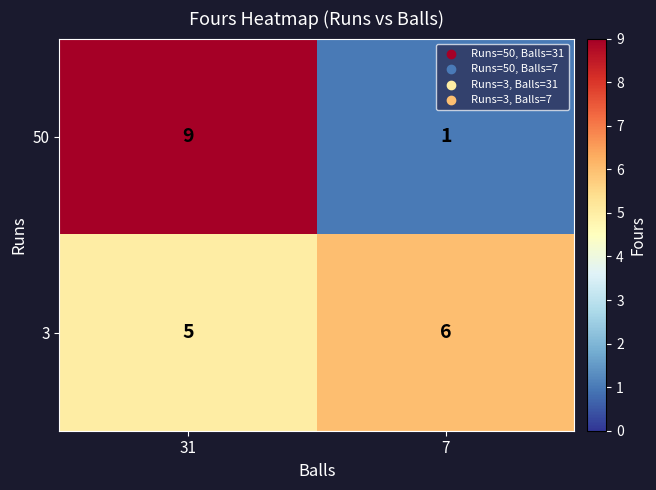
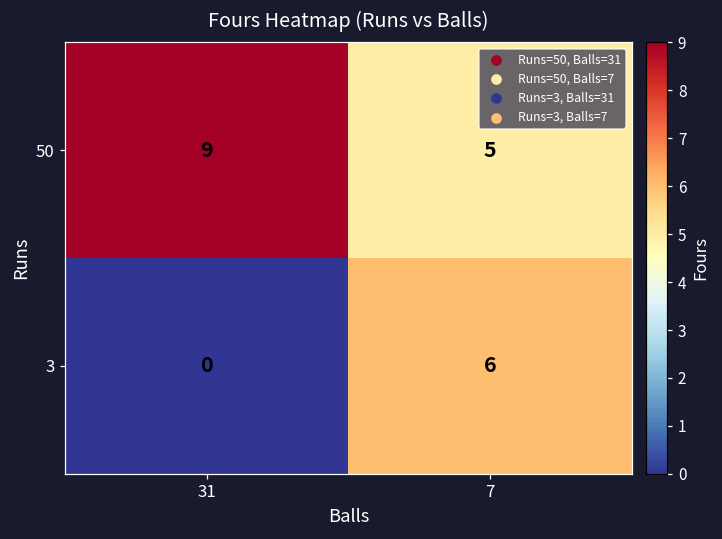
50, 7: 1 -> 5
3, 31: 5 -> 0
